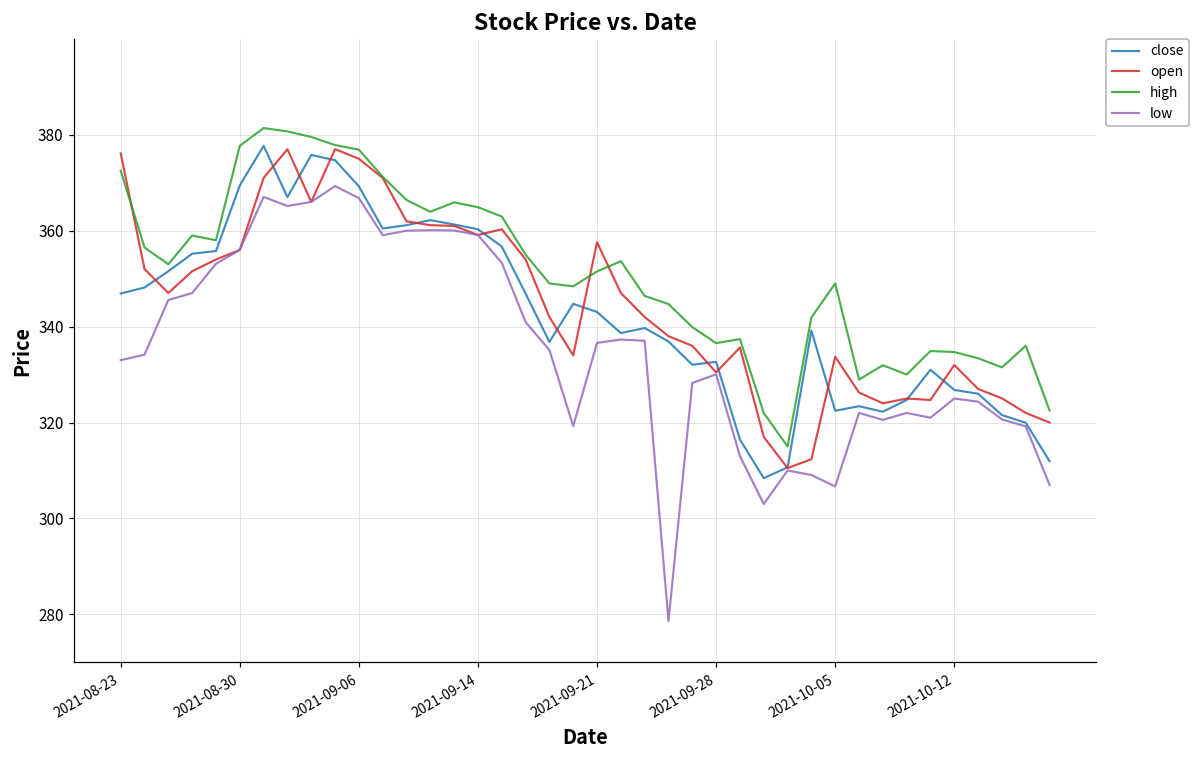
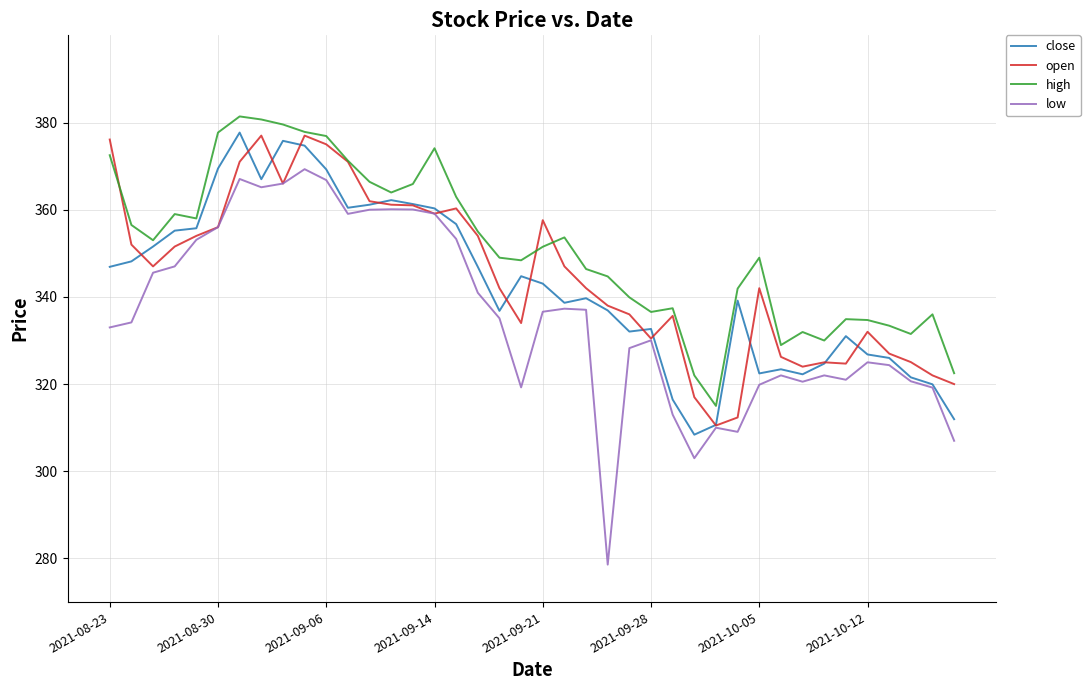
high, 2021-09-14: 365 -> 374
open, 2021-10-05: 334 -> 342
low, 2021-10-05: 307 -> 320
